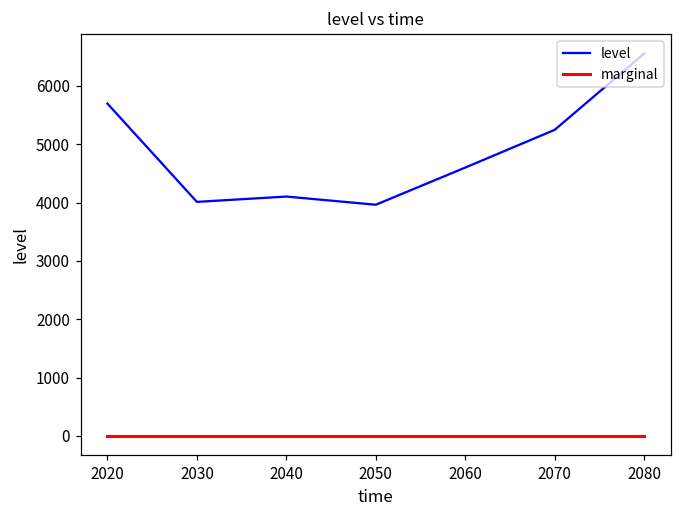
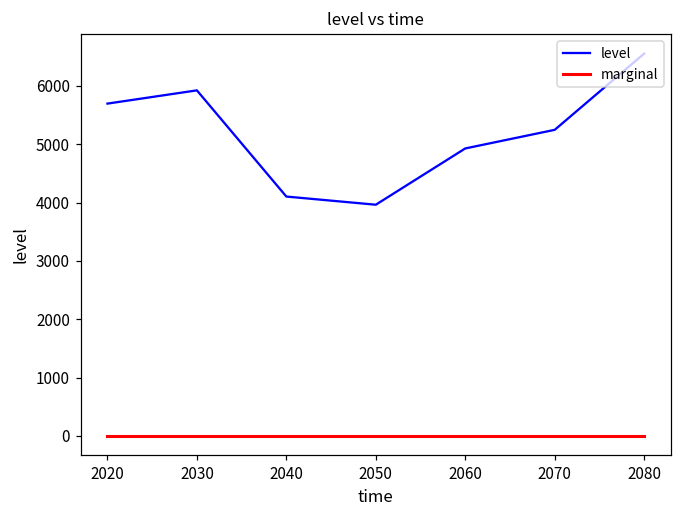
level, 2030: 4000 -> 5900
level, 2060: 4600 -> 4900
